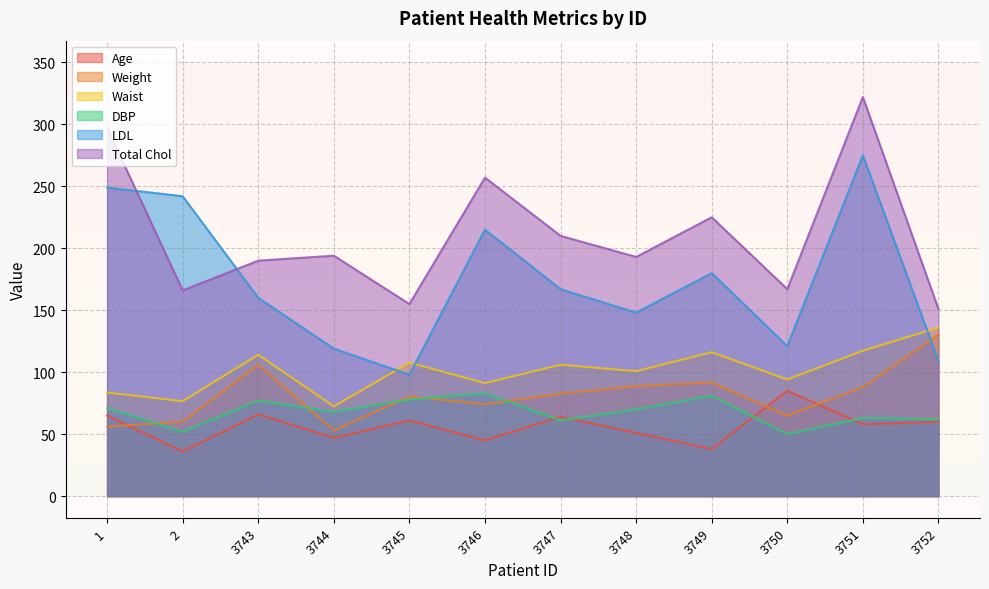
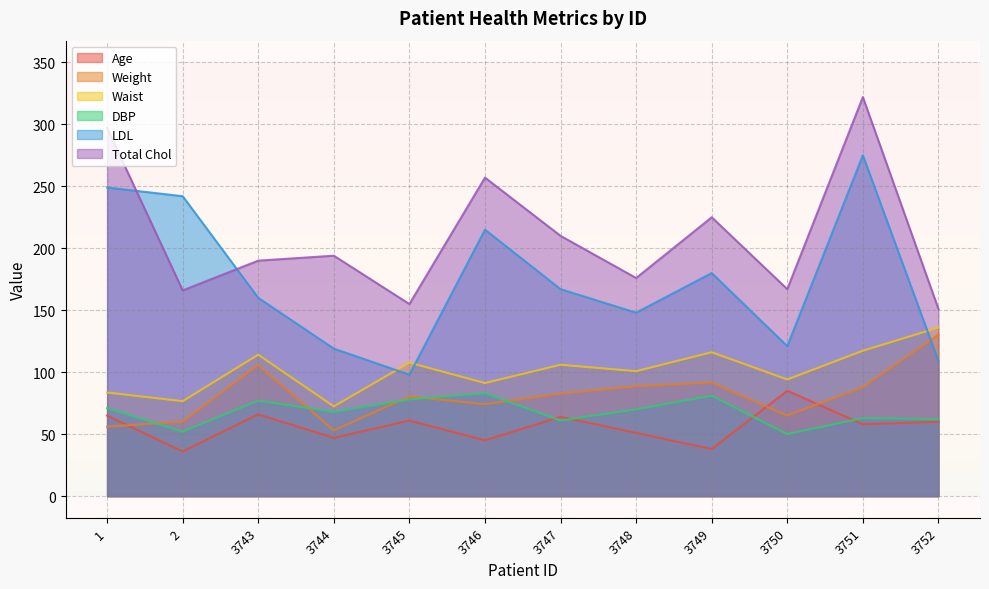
Total Chol, 3748: 193 -> 176
